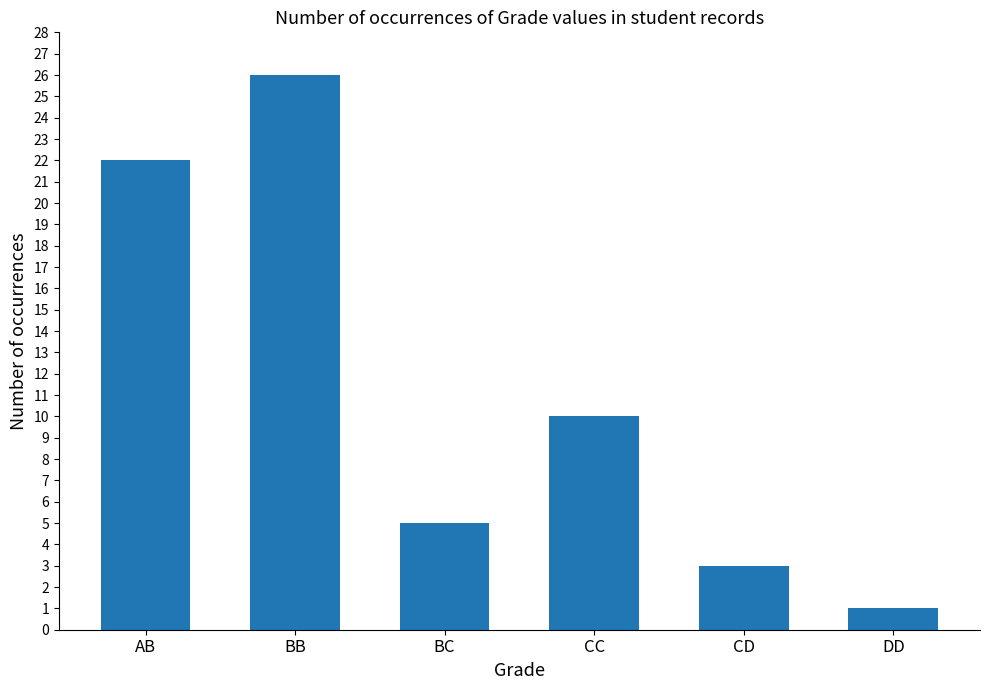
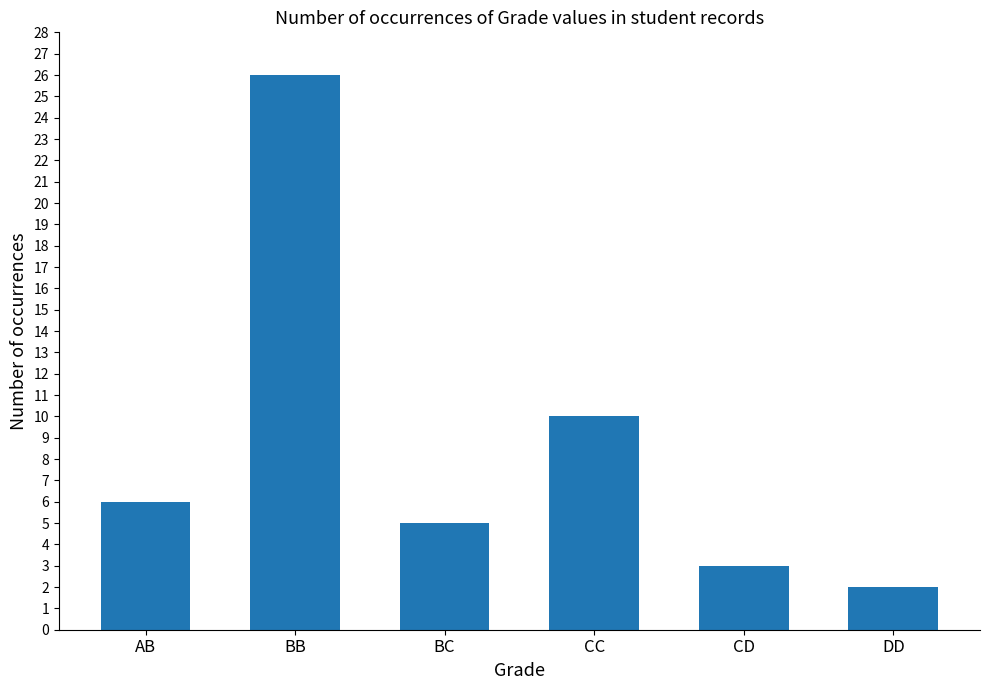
AB: 22 -> 6
DD: 1 -> 2
